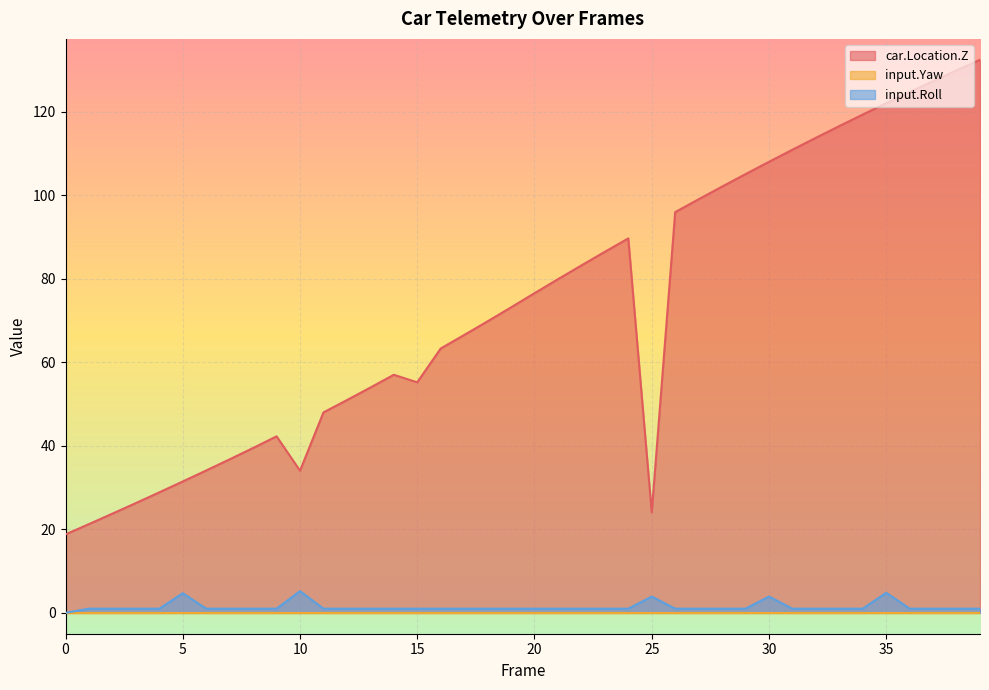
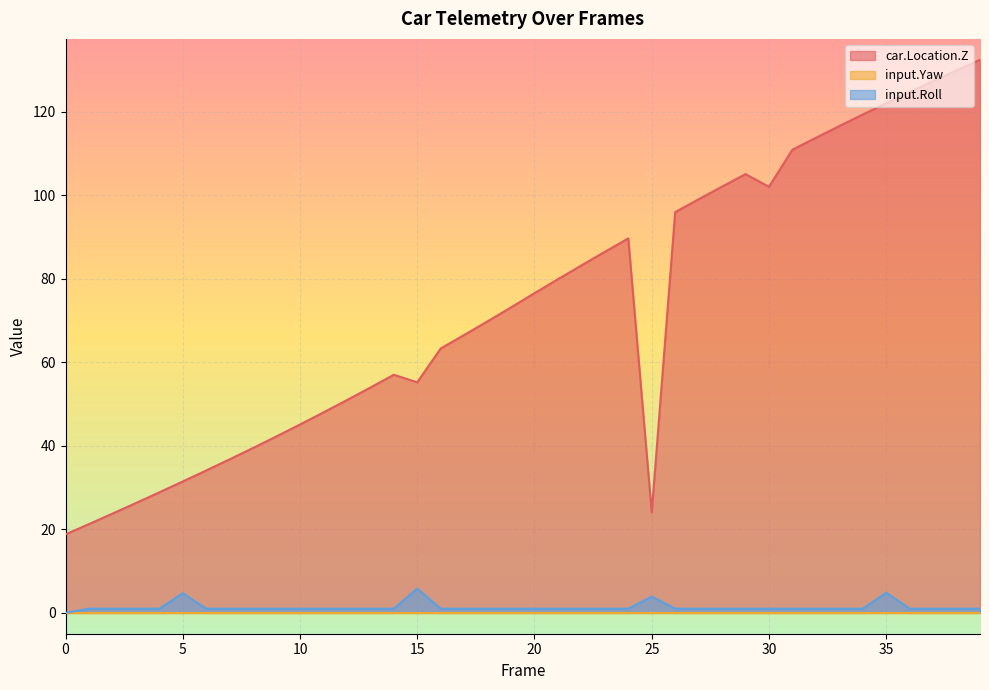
car.Location.Z, 10: 34 -> 45
input.Roll, 10: 5 -> 1
input.Roll, 15: 1 -> 6
car.Location.Z, 30: 108 -> 102
input.Roll, 30: 4 -> 1
